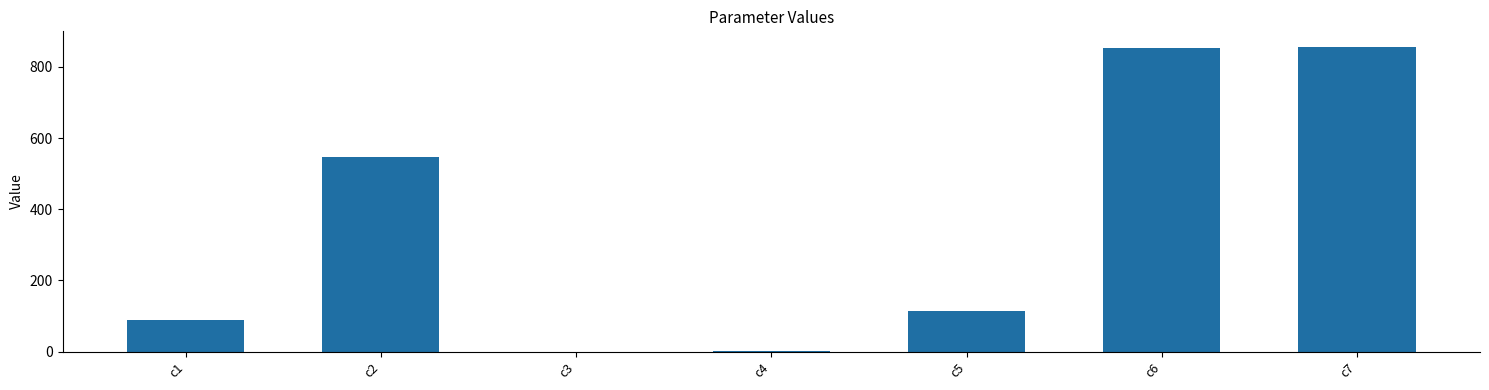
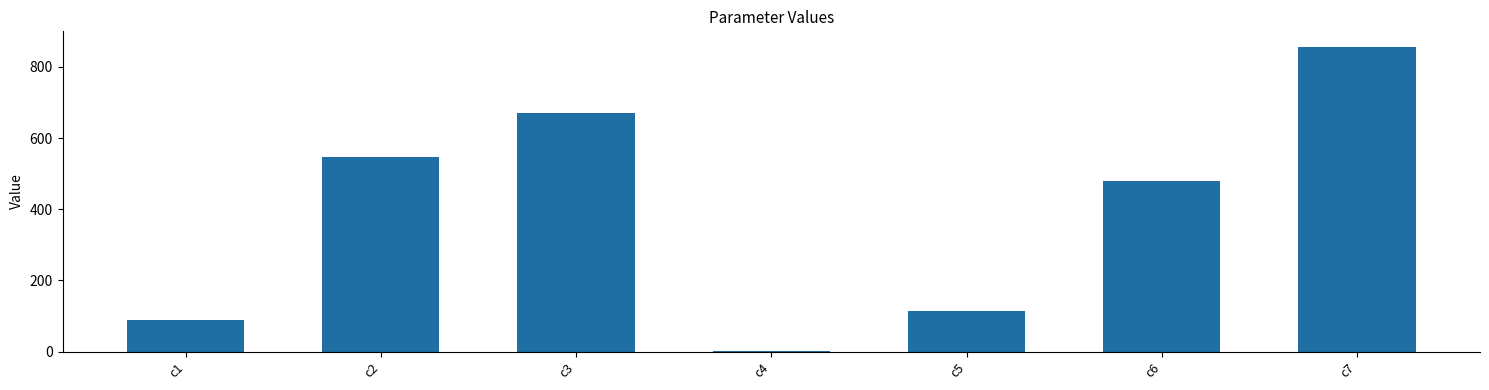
c3: 0 -> 670
c6: 850 -> 480
